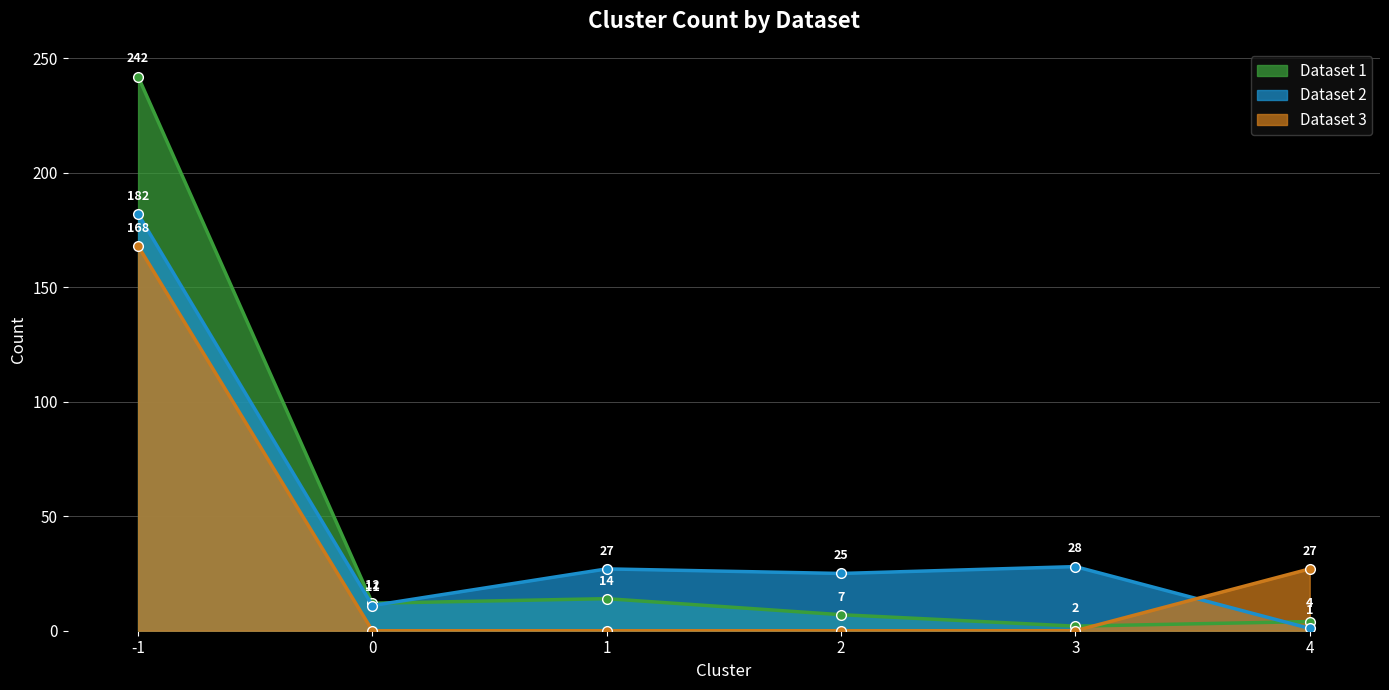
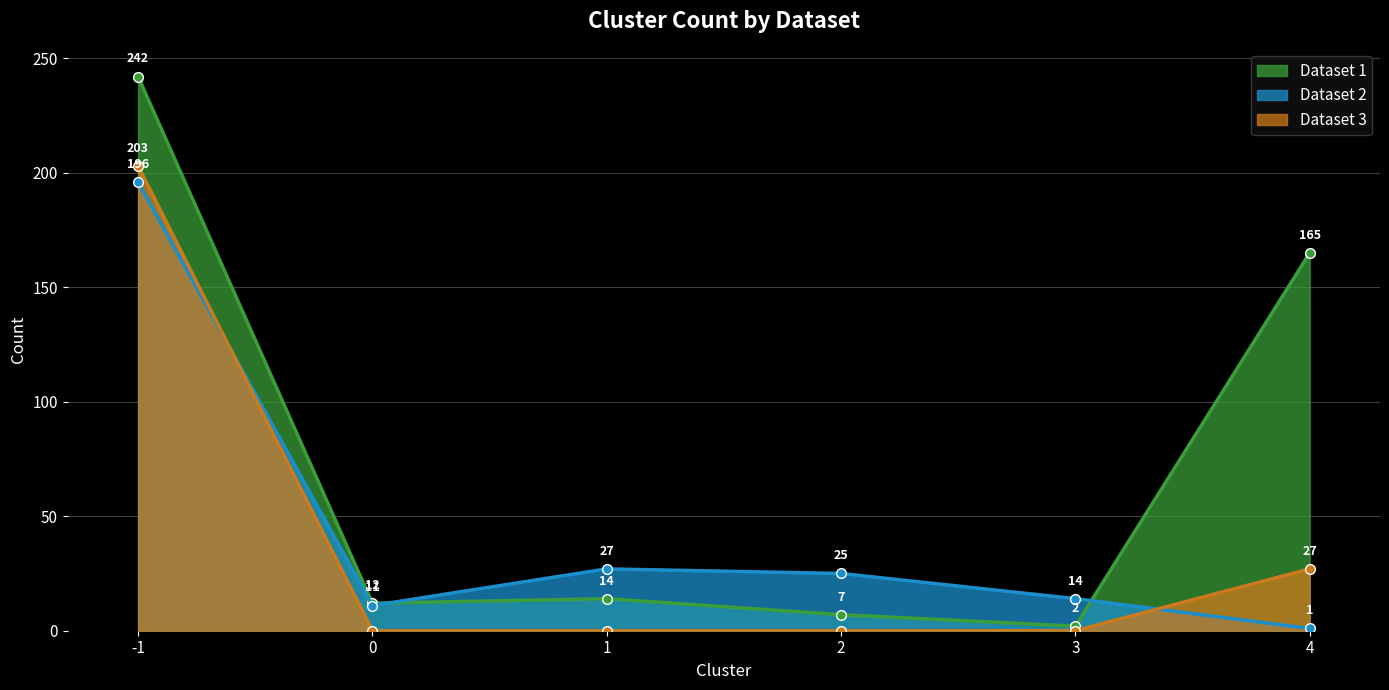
Dataset 2, -1: 182 -> 196
Dataset 3, -1: 168 -> 203
Dataset 2, 3: 28 -> 14
Dataset 1, 4: 4 -> 165
